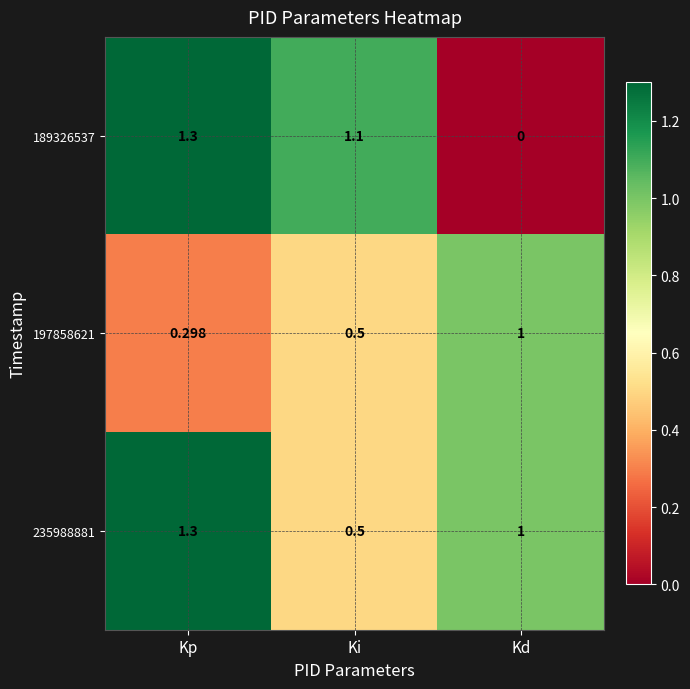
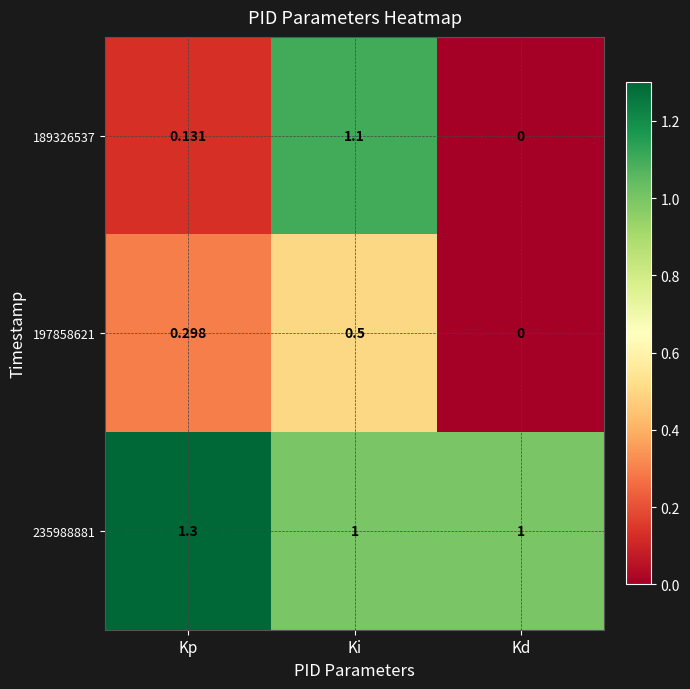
189326537, Kp: 1.3 -> 0.131
197858621, Kd: 1 -> 0
235988881, Ki: 0.5 -> 1
